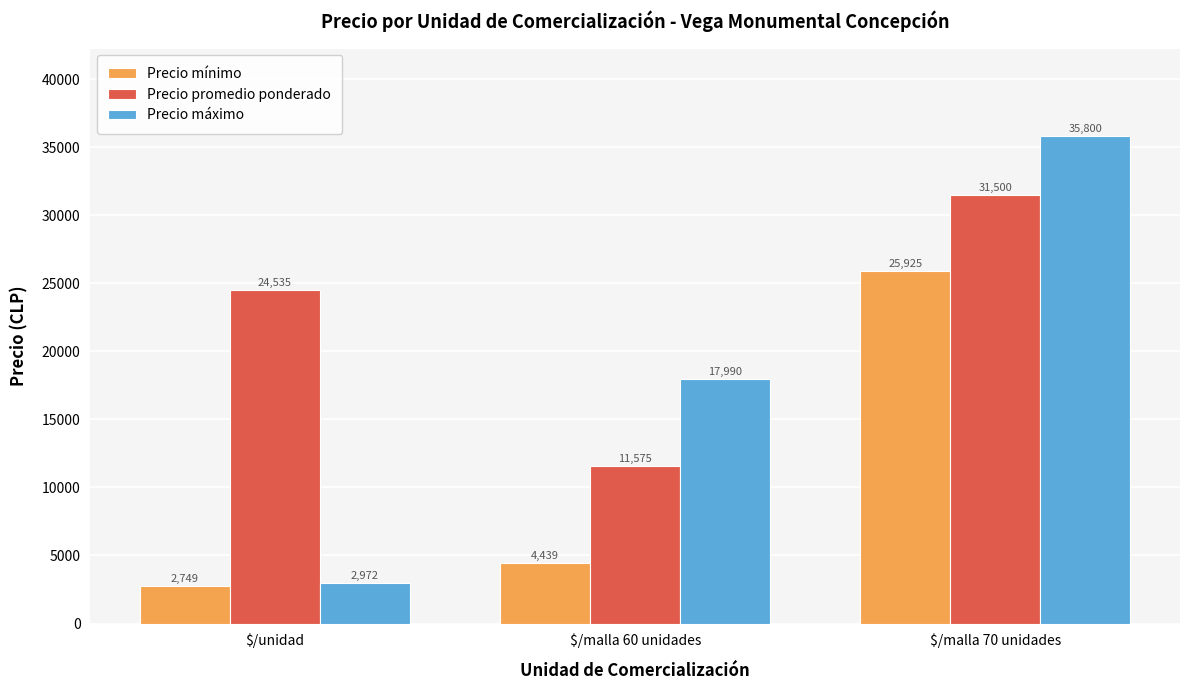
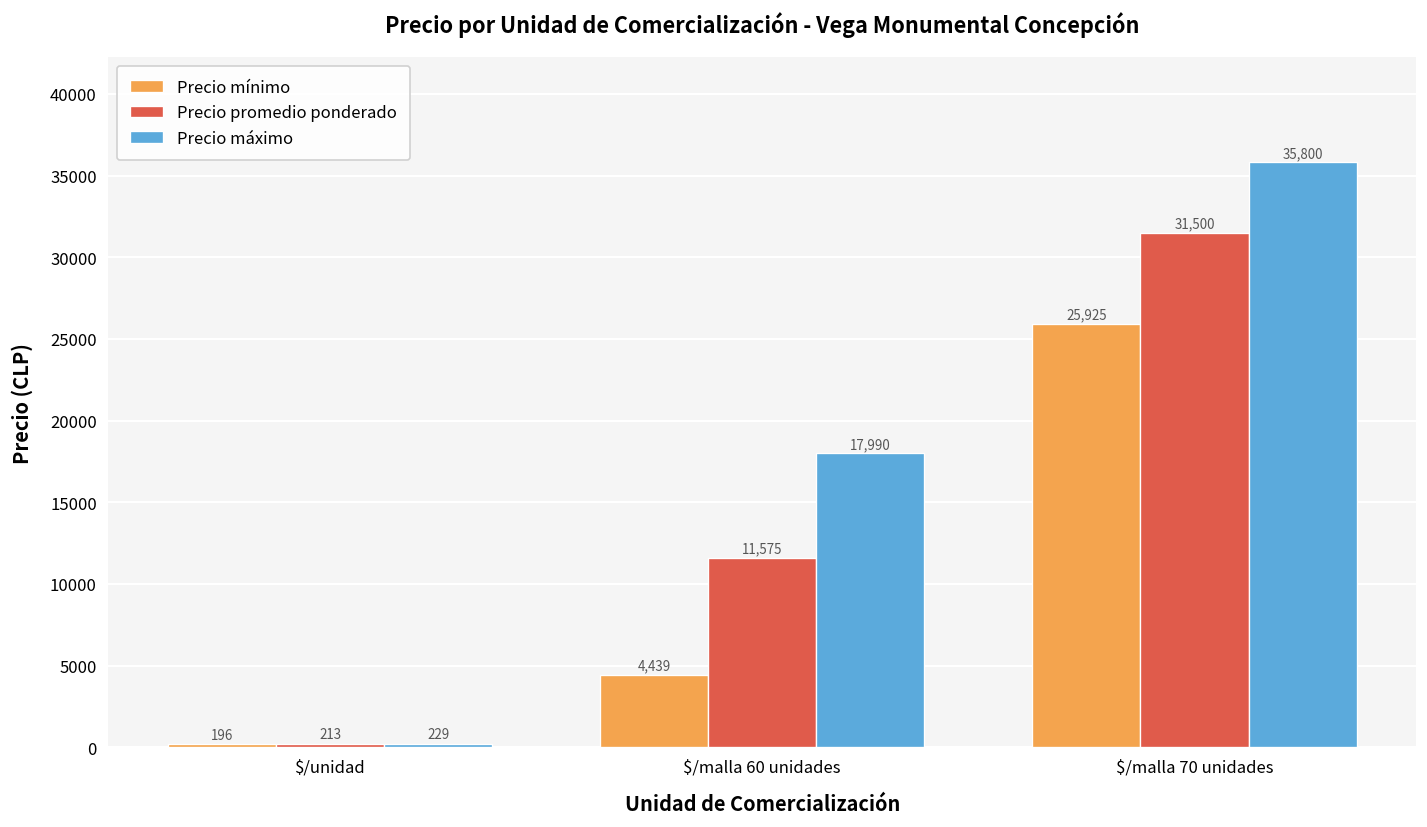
Precio mínimo, $/unidad: 2,749 -> 196
Precio promedio ponderado, $/unidad: 24,535 -> 213
Precio máximo, $/unidad: 2,972 -> 229
